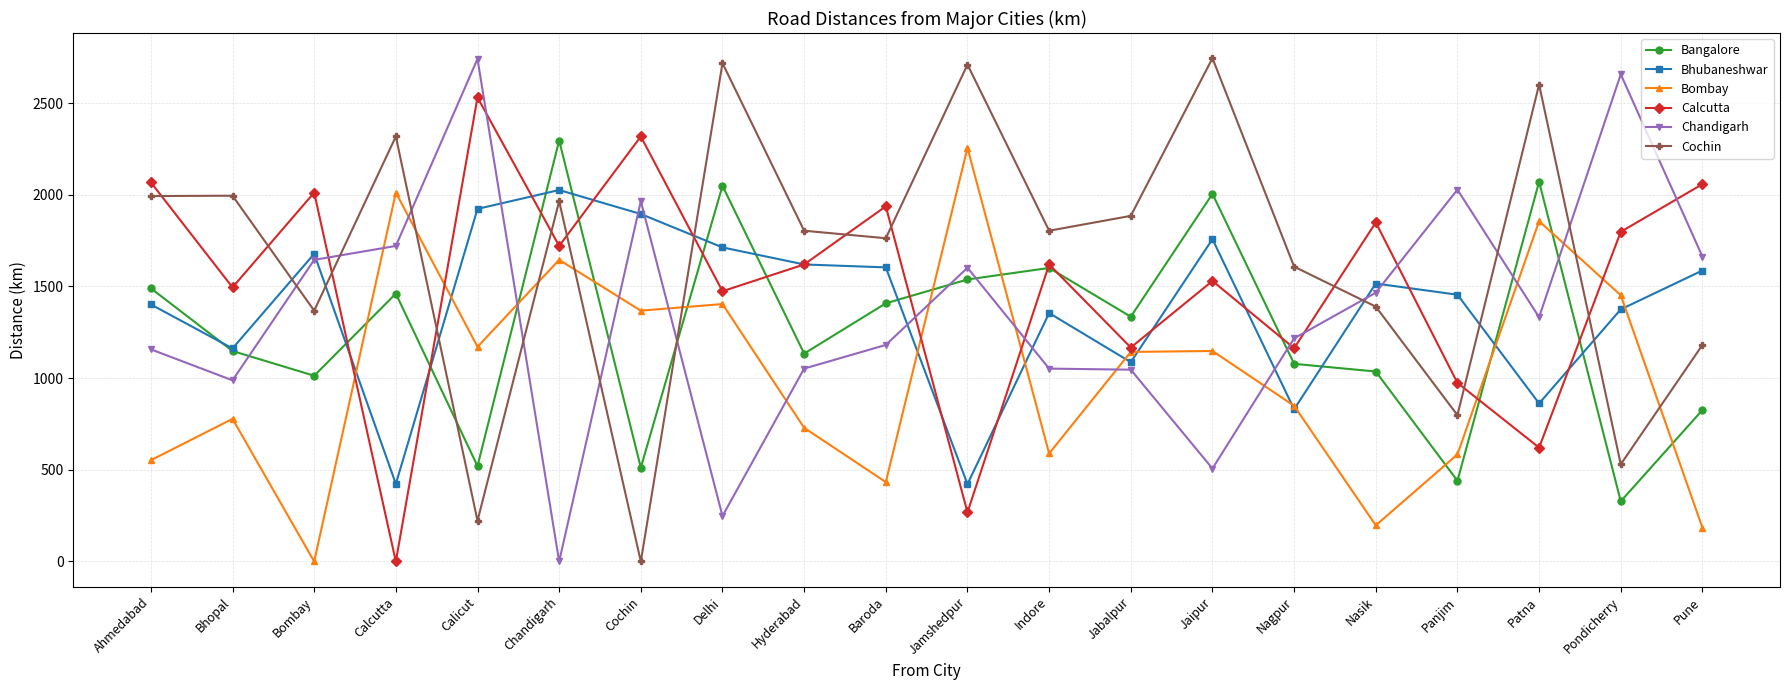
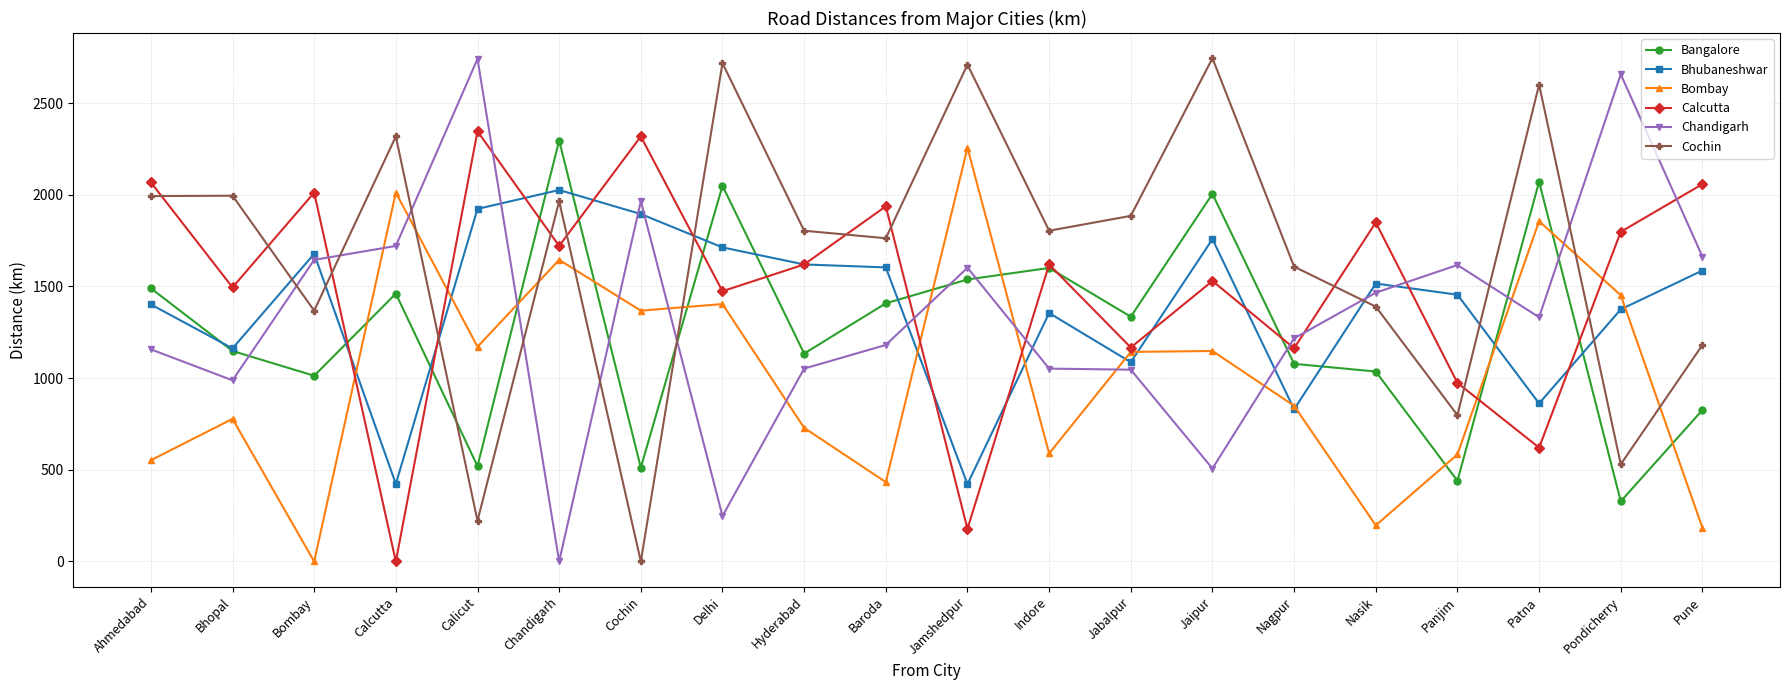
Calcutta, Calicut: 2530 -> 2350
Calcutta, Jamshedpur: 270 -> 180
Chandigarh, Panjim: 2030 -> 1620
